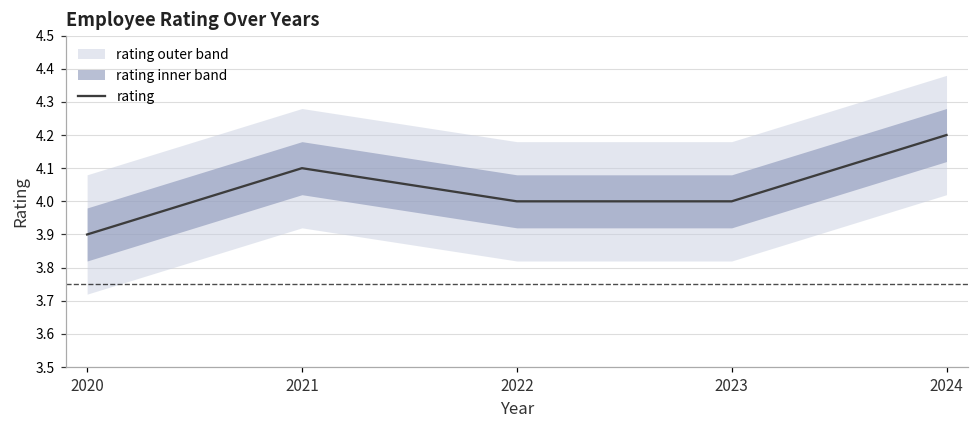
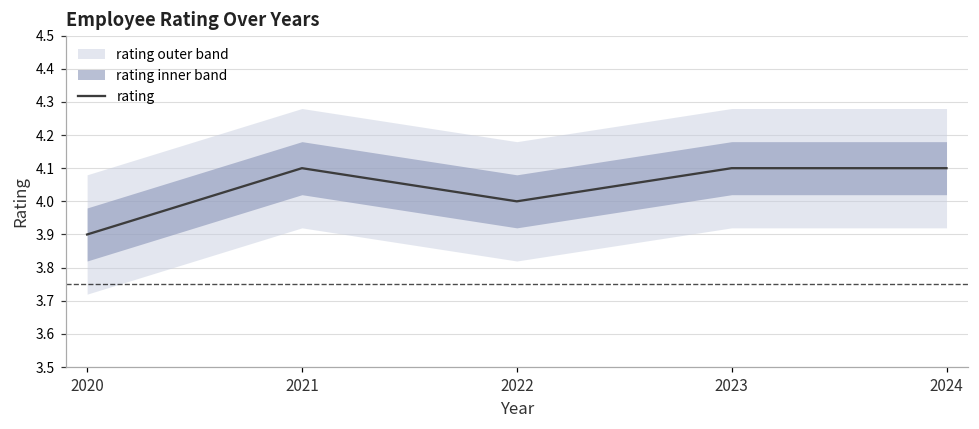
rating, 2023: 4.0 -> 4.1
rating, 2024: 4.2 -> 4.1
